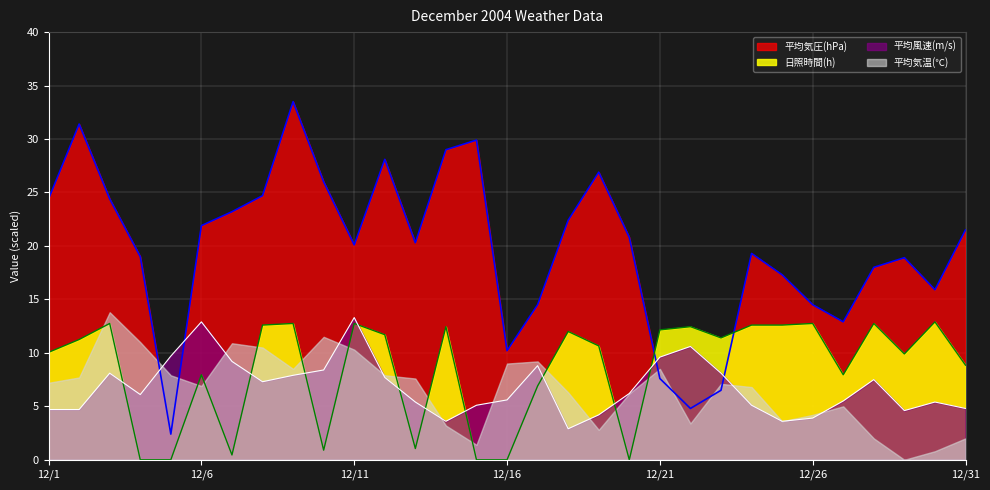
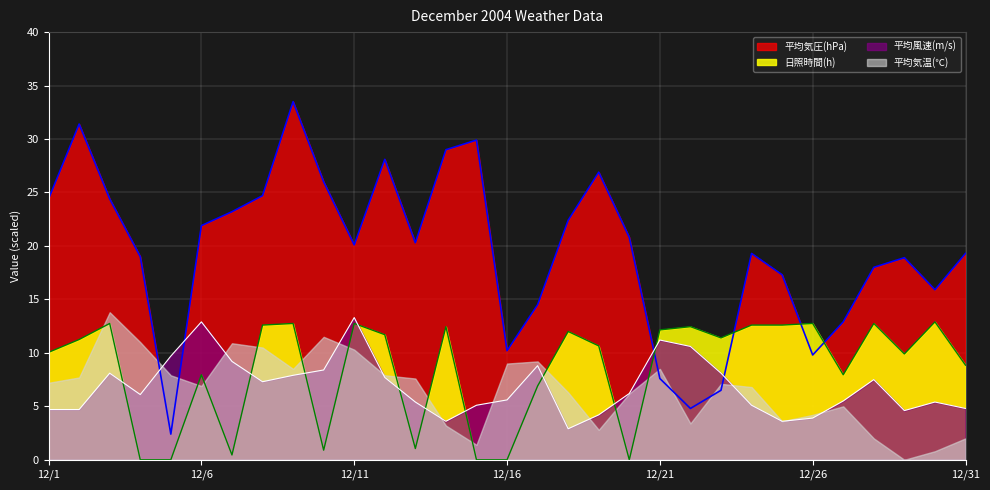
平均風速(m/s), 12/21: 9.6 -> 11.2
平均気圧(hPa), 12/26: 14.5 -> 9.8
平均気圧(hPa), 12/31: 21.5 -> 19.3
